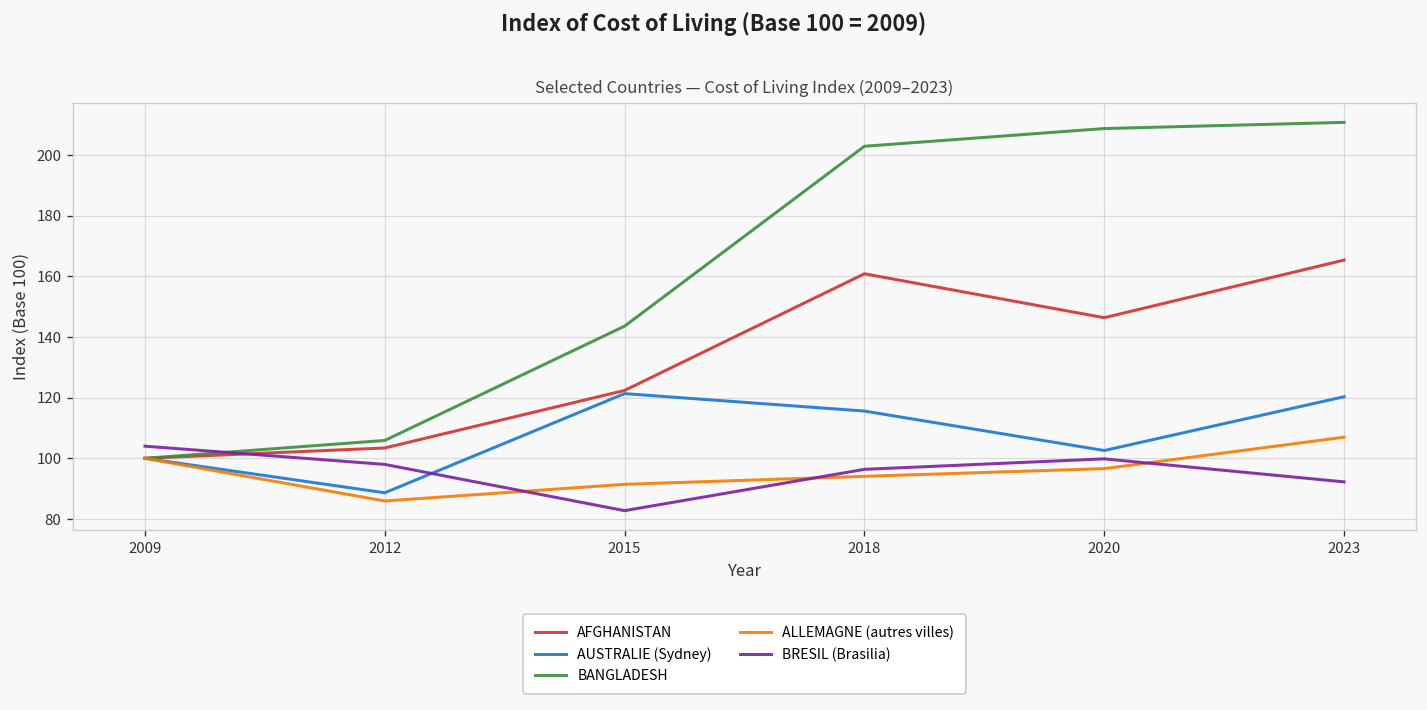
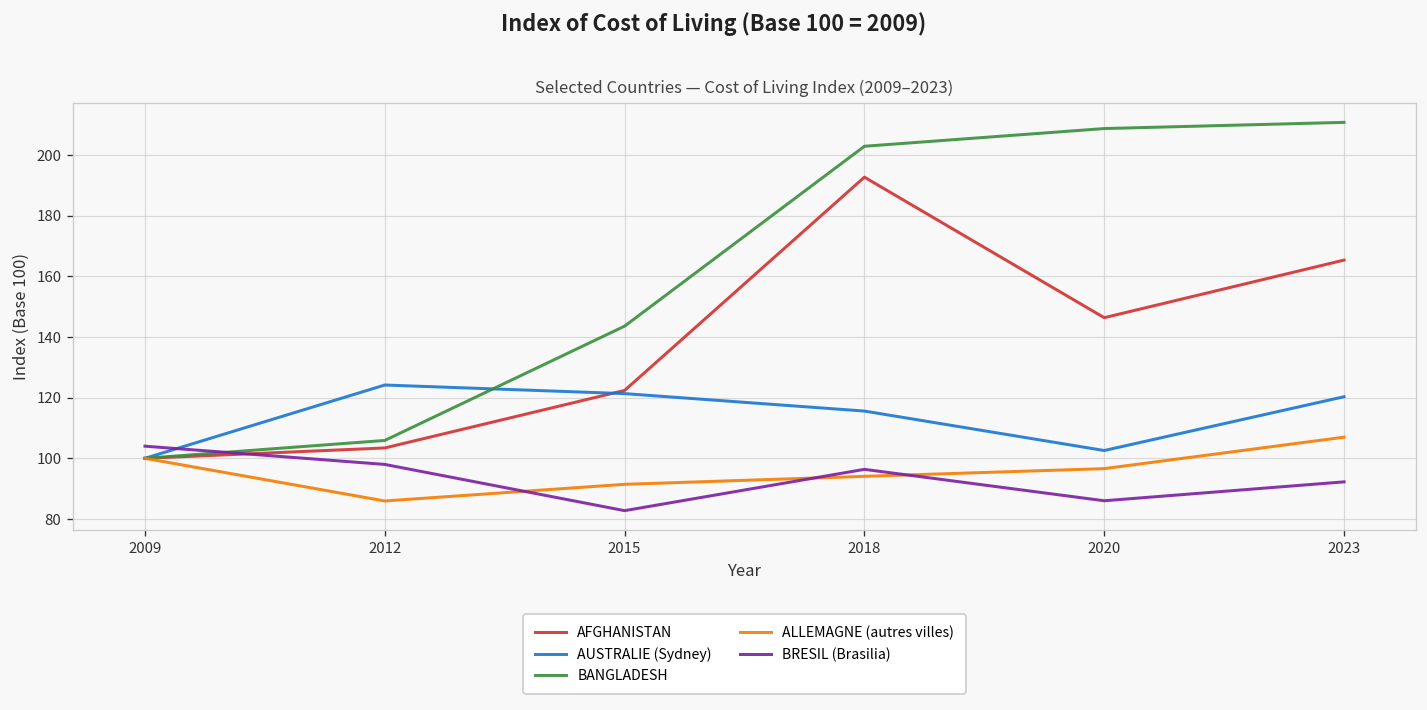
AUSTRALIE (Sydney), 2012: 89 -> 124
AFGHANISTAN, 2018: 161 -> 193
BRESIL (Brasilia), 2020: 100 -> 86
